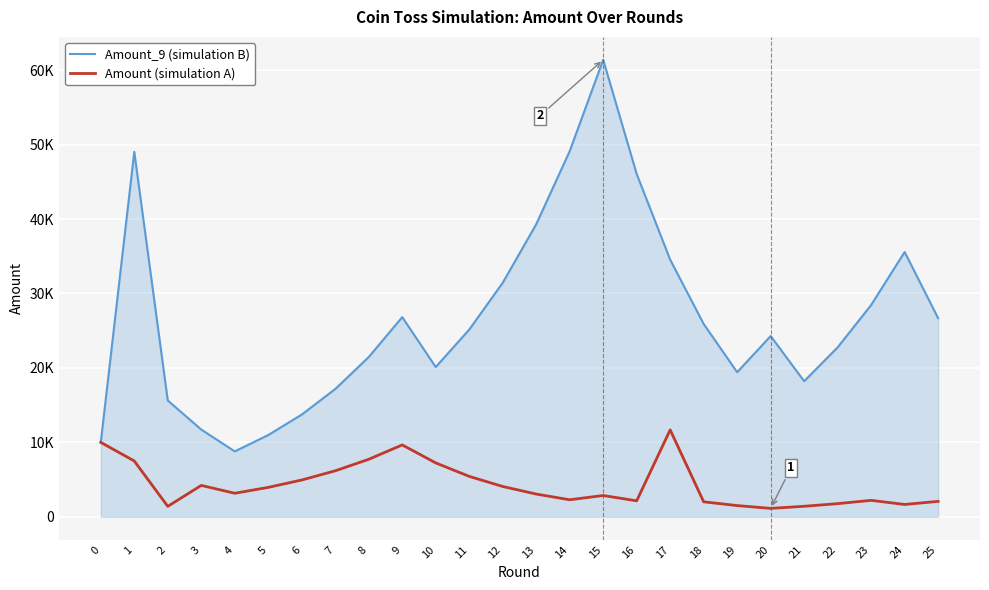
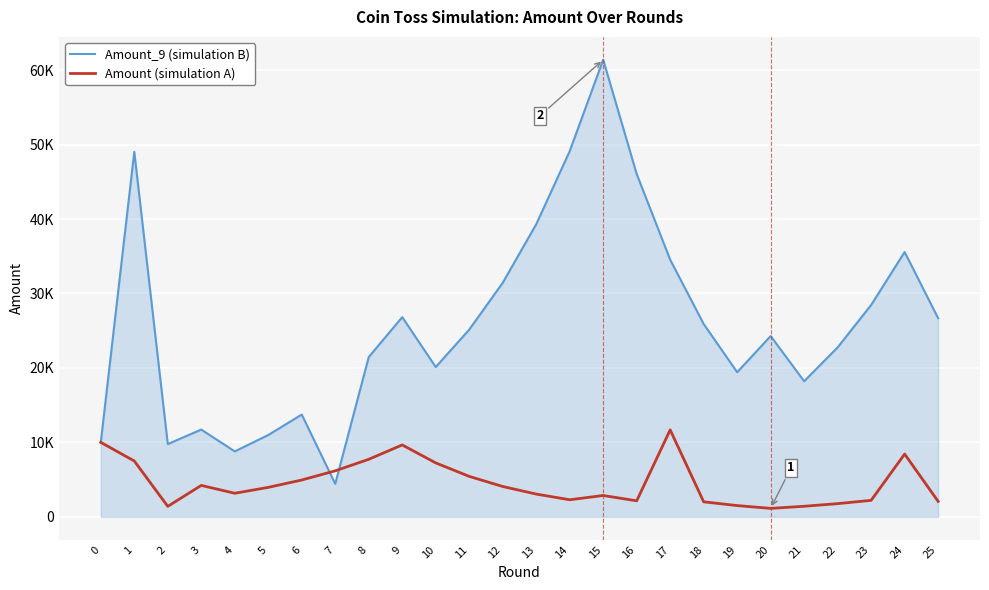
Amount_9 (simulation B), 2: 16000 -> 10000
Amount_9 (simulation B), 7: 17000 -> 4000
Amount (simulation A), 24: 2000 -> 8000
